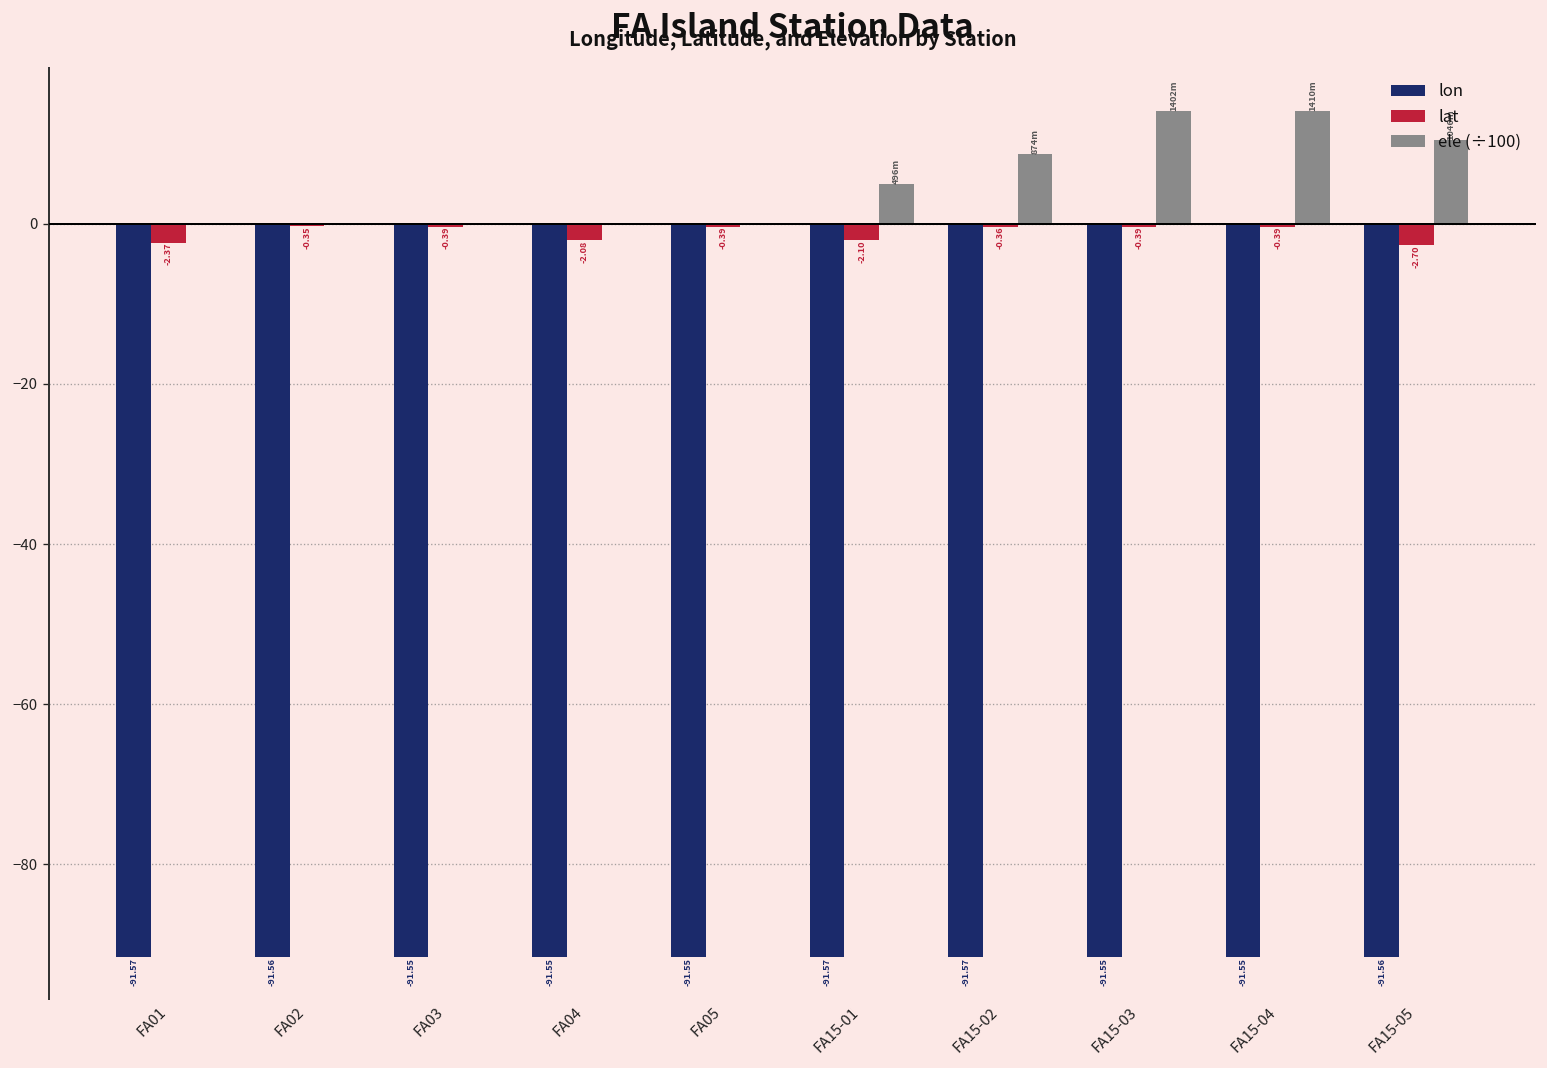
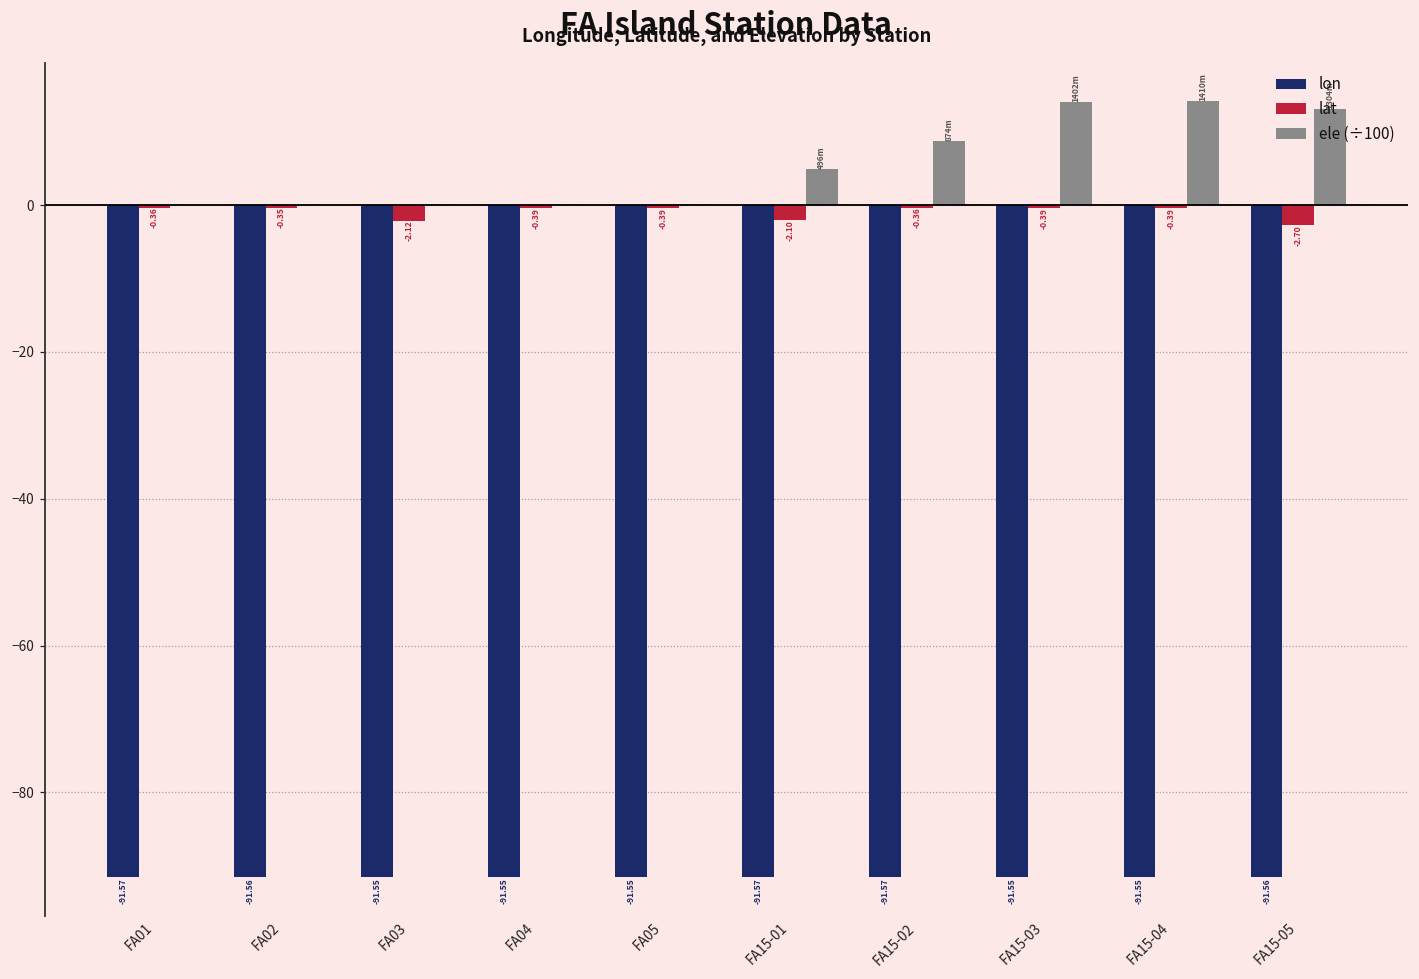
lat, FA01: -2.37 -> -0.36
lat, FA03: -0.39 -> -2.12
lat, FA04: -2.08 -> -0.39
ele (÷100), FA15-05: 1046m -> 1304m
